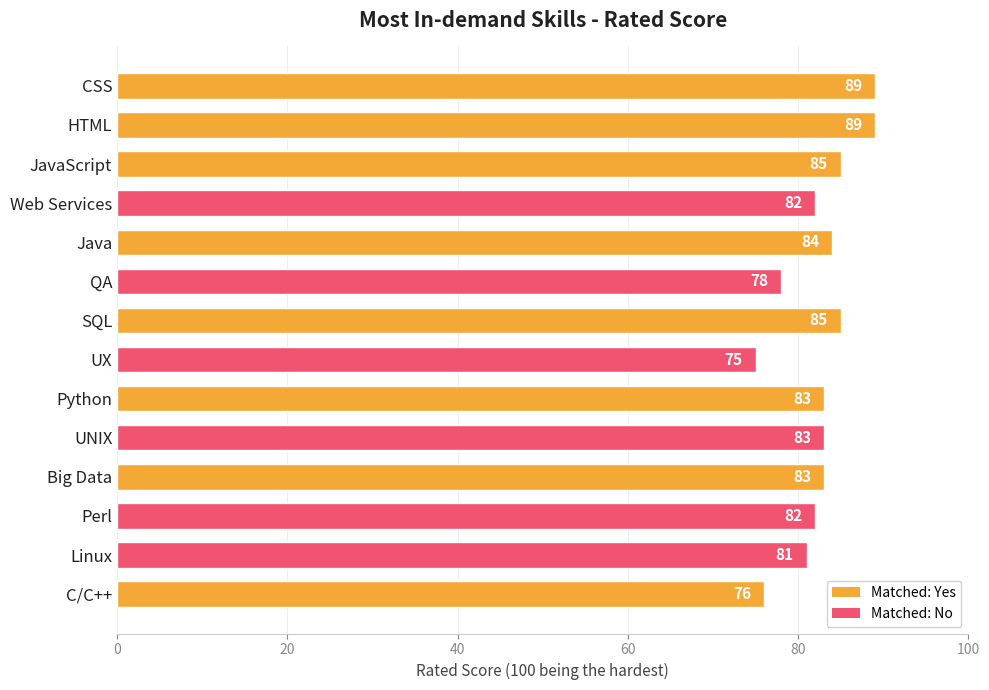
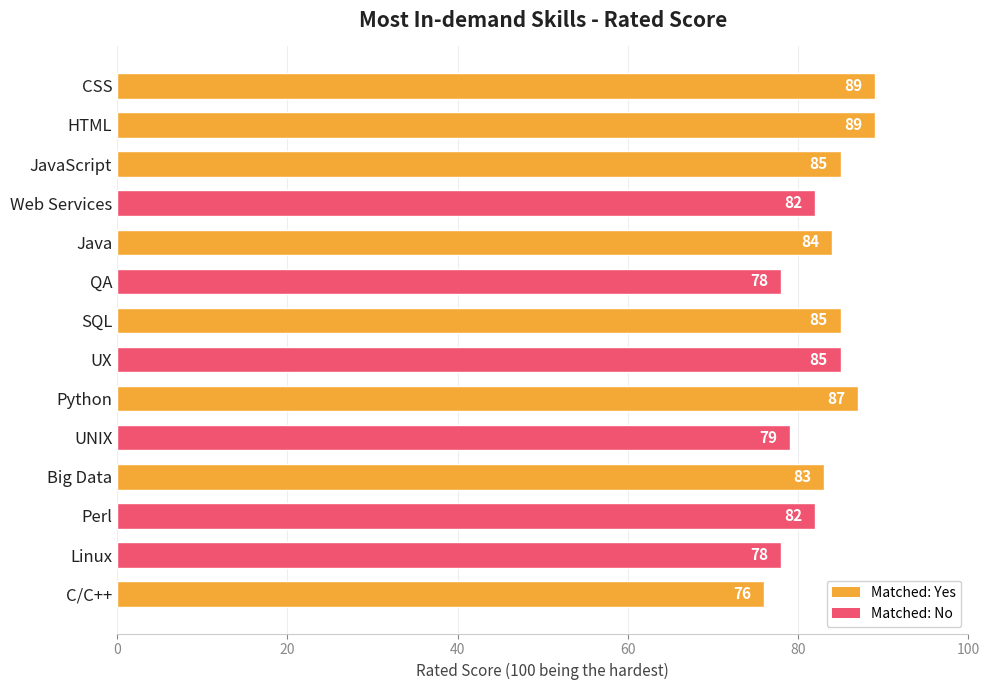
UX: 75 -> 85
Python: 83 -> 87
UNIX: 83 -> 79
Linux: 81 -> 78
